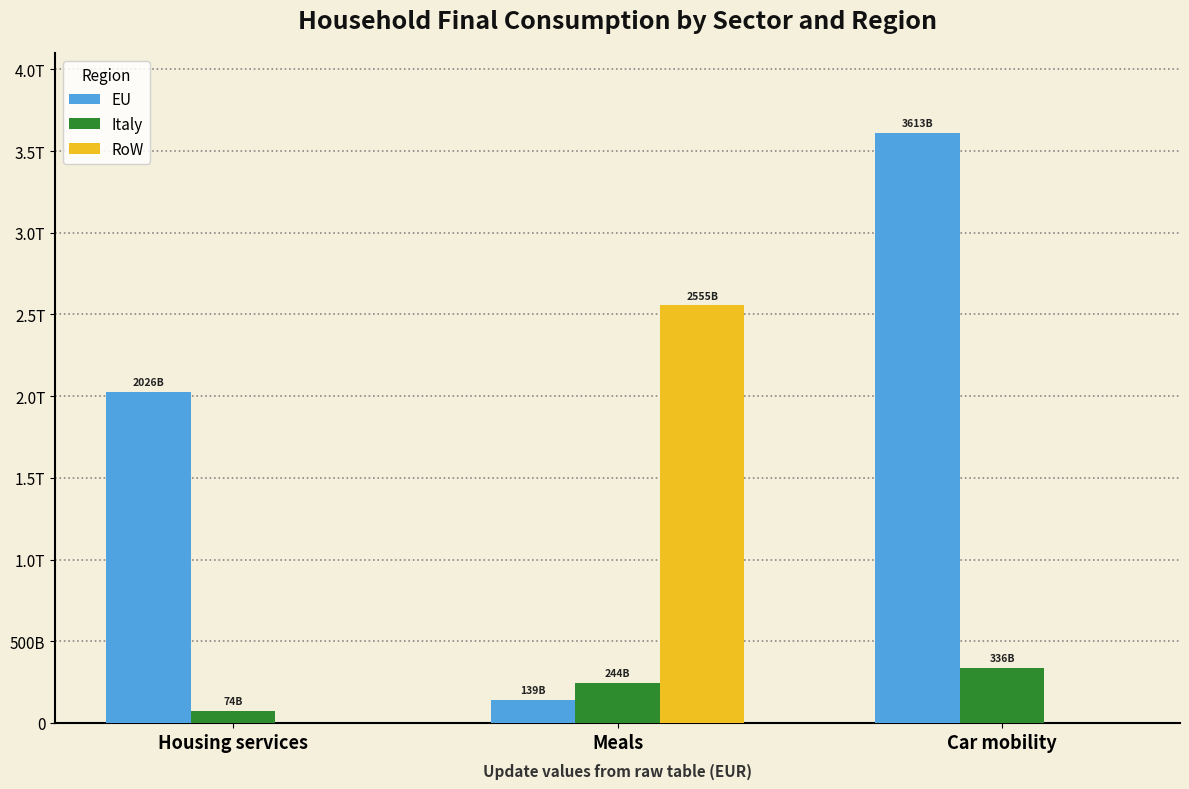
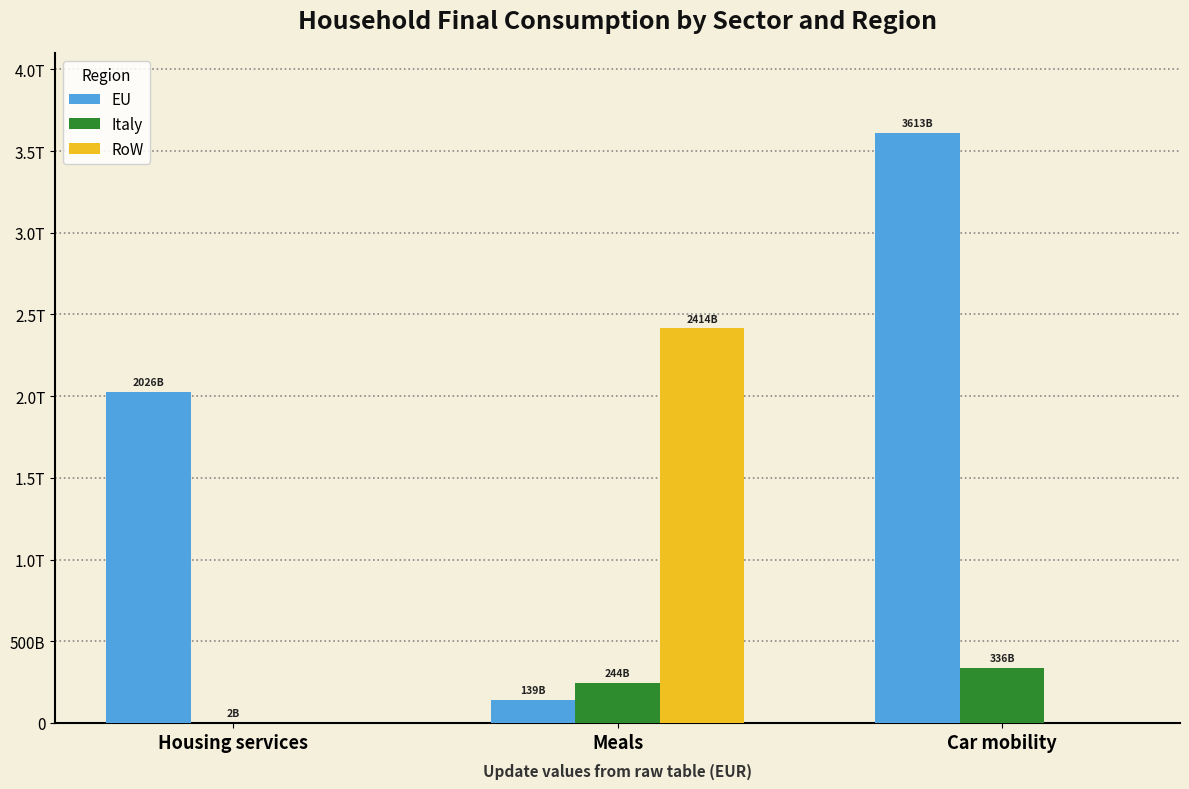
Italy, Housing services: 74B -> 2B
RoW, Meals: 2555B -> 2414B
